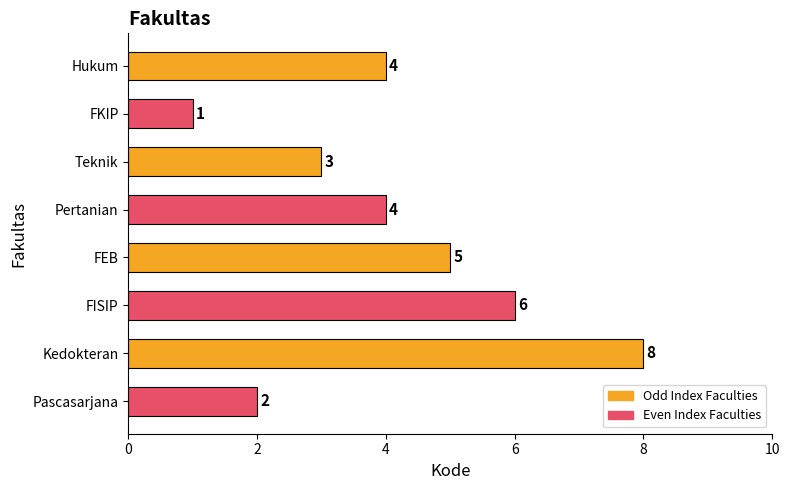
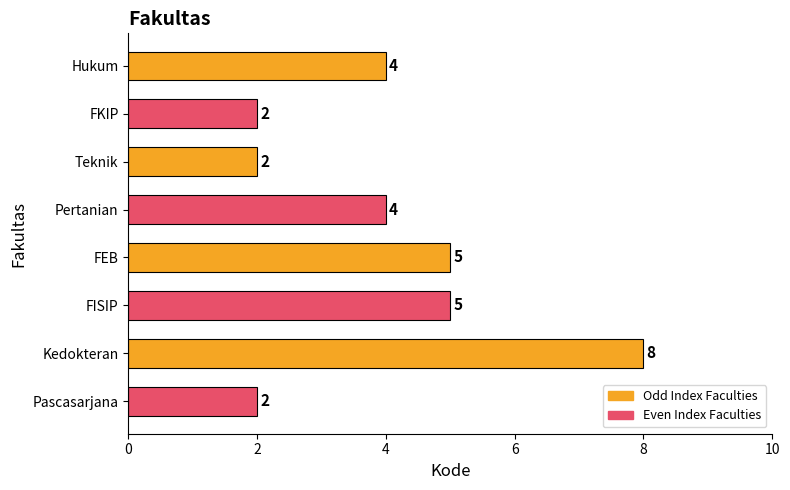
FKIP: 1 -> 2
Teknik: 3 -> 2
FISIP: 6 -> 5
